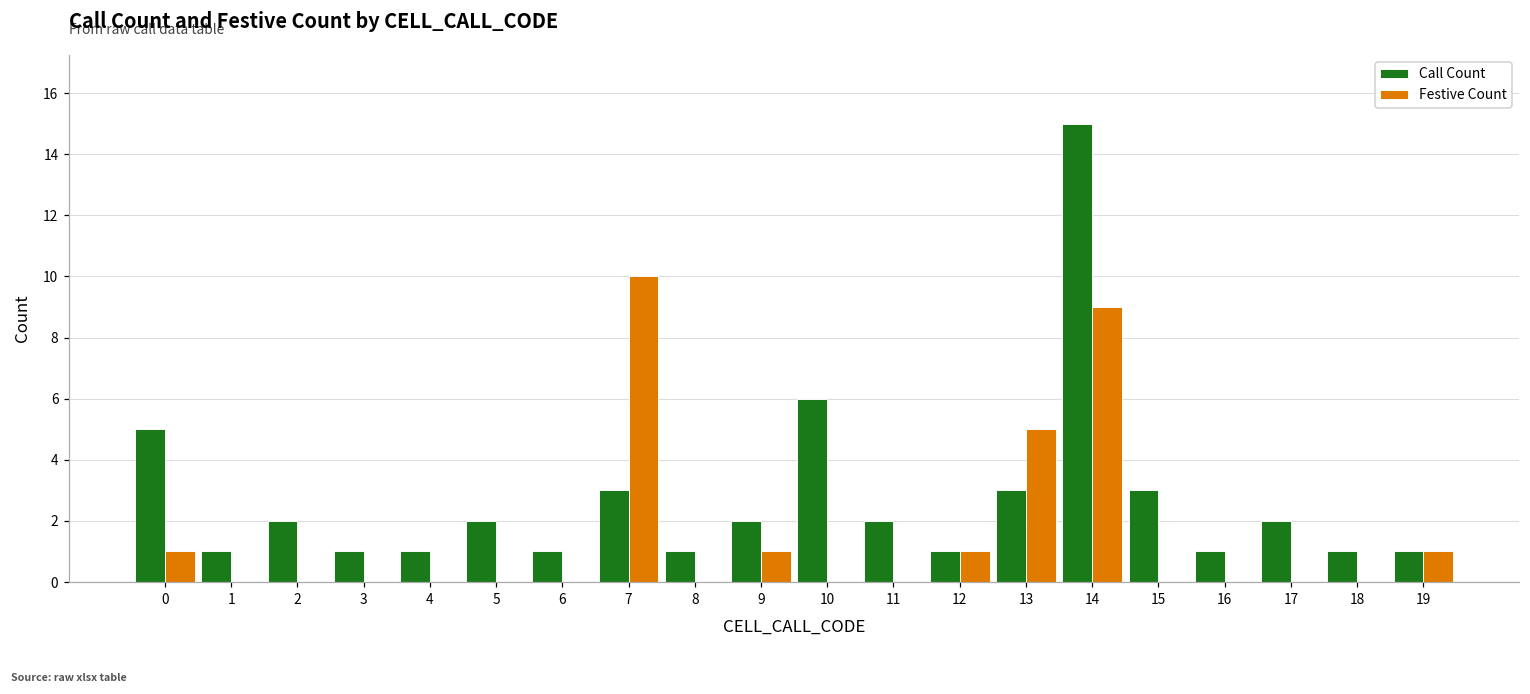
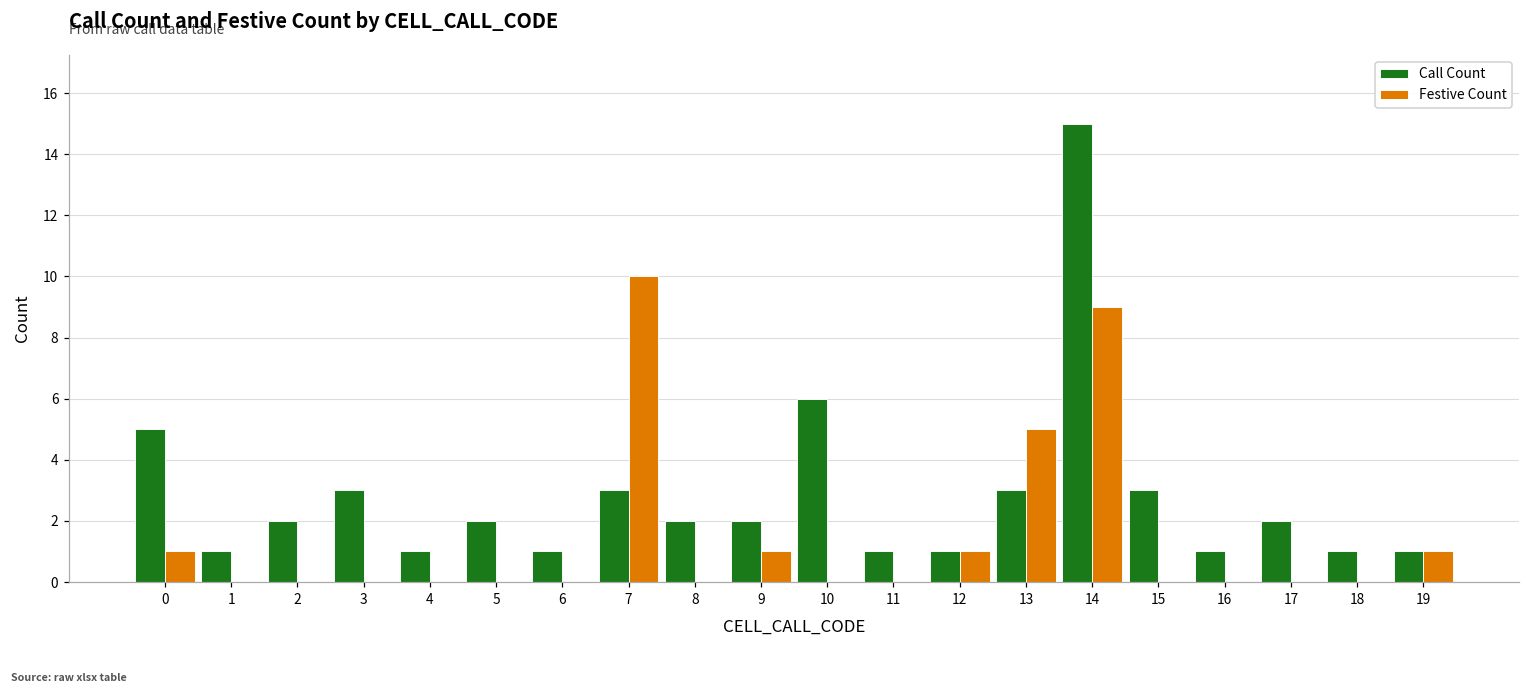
Call Count, 3: 1 -> 3
Call Count, 8: 1 -> 2
Call Count, 11: 2 -> 1
